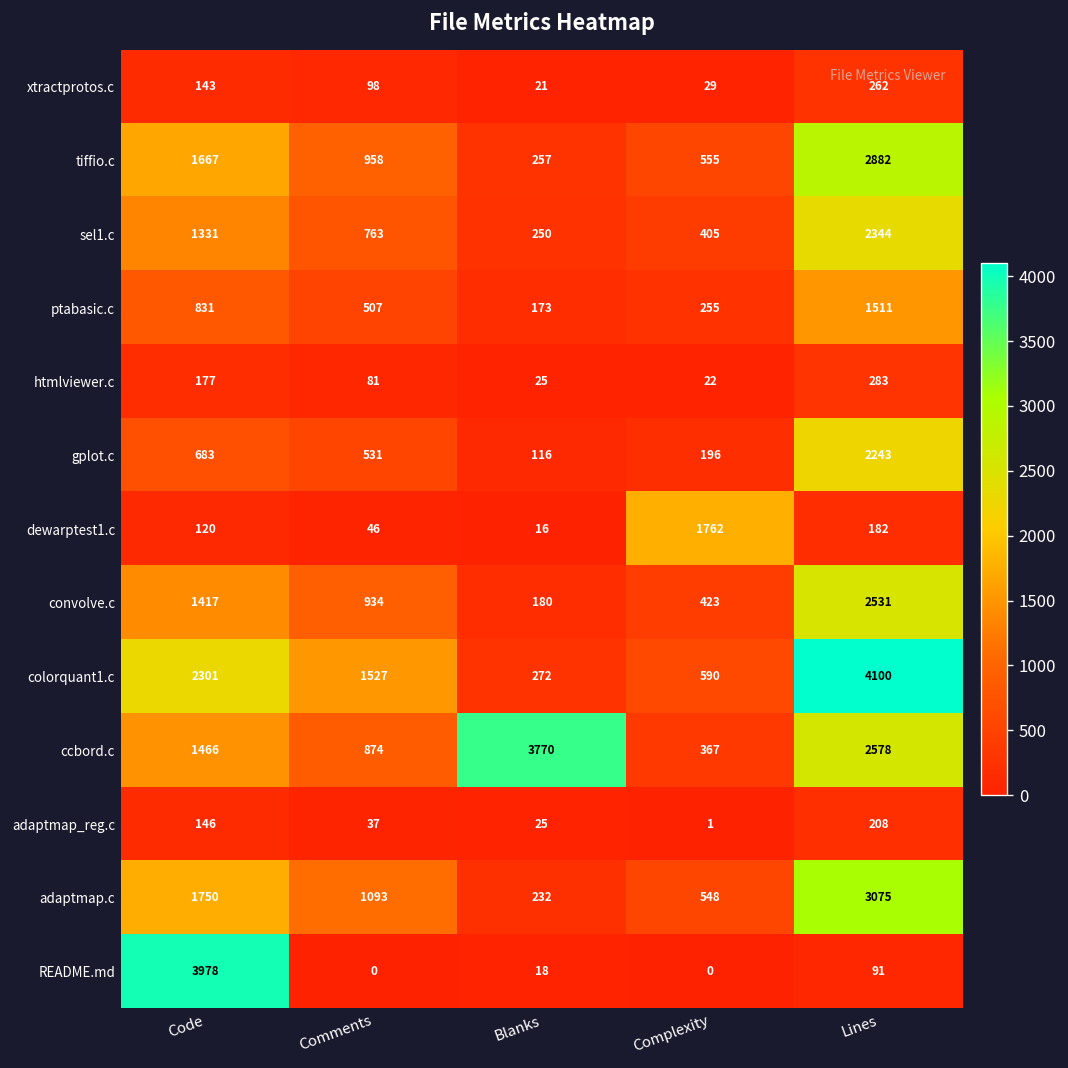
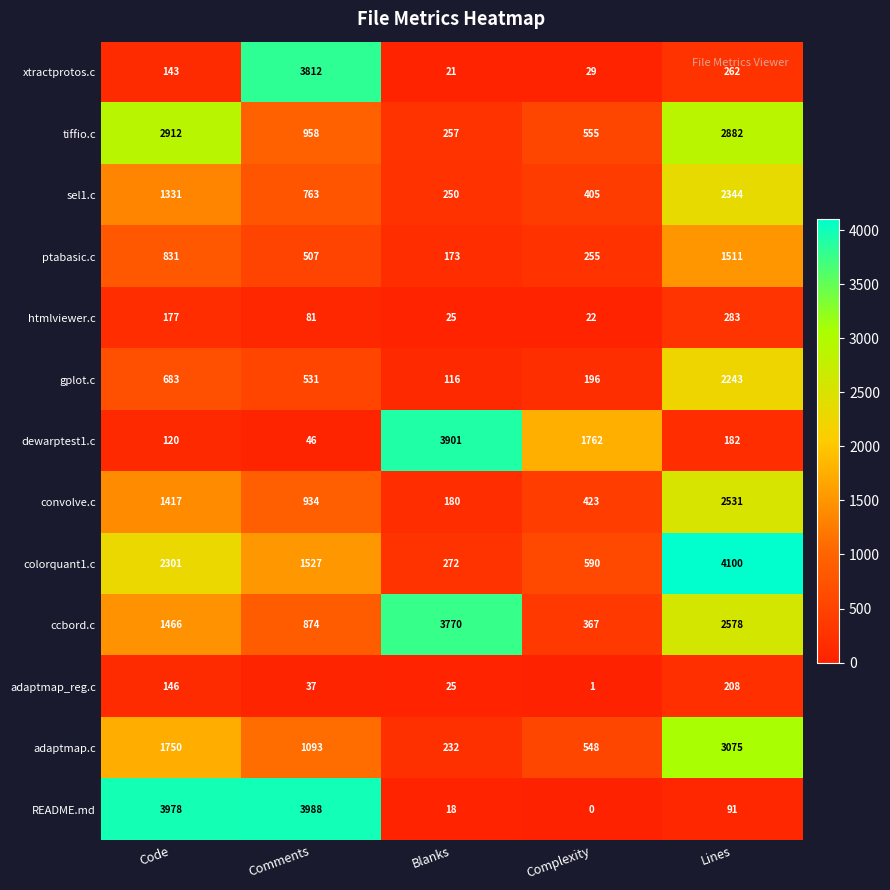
xtractprotos.c, Comments: 98 -> 3812
tiffio.c, Code: 1667 -> 2912
dewarptest1.c, Blanks: 16 -> 3901
README.md, Comments: 0 -> 3988
